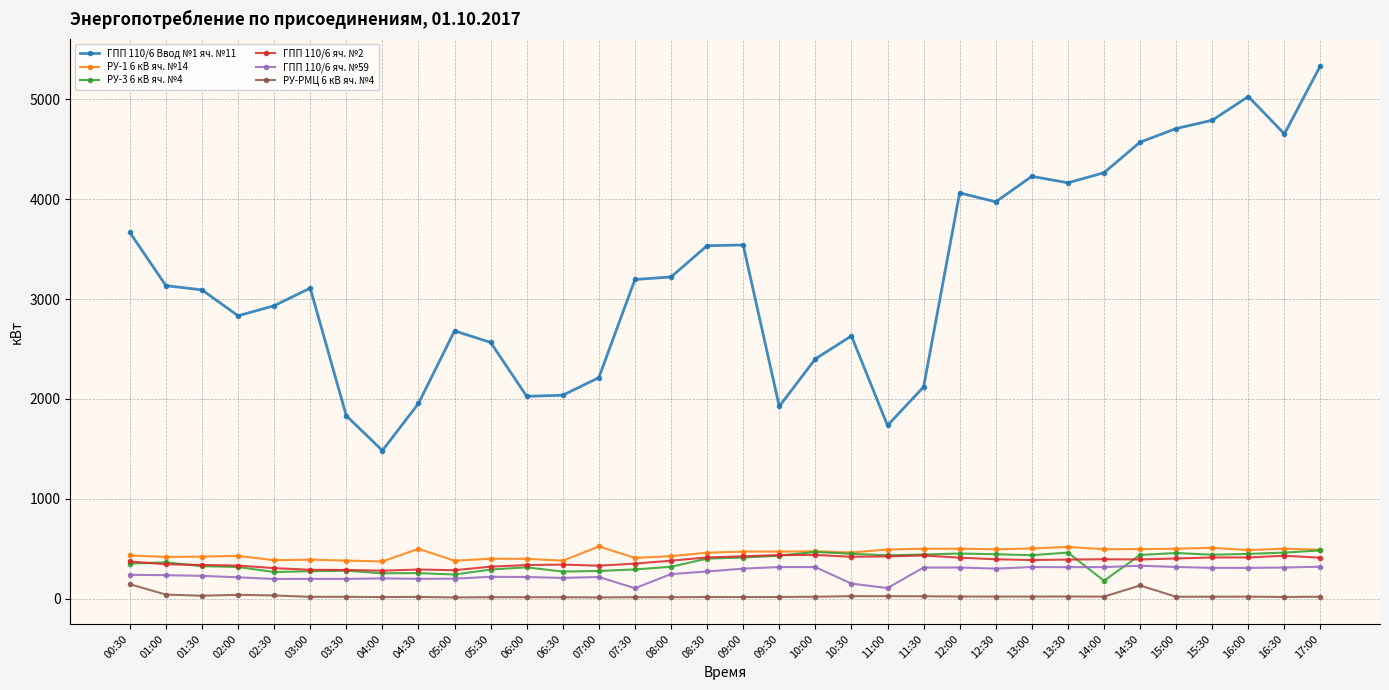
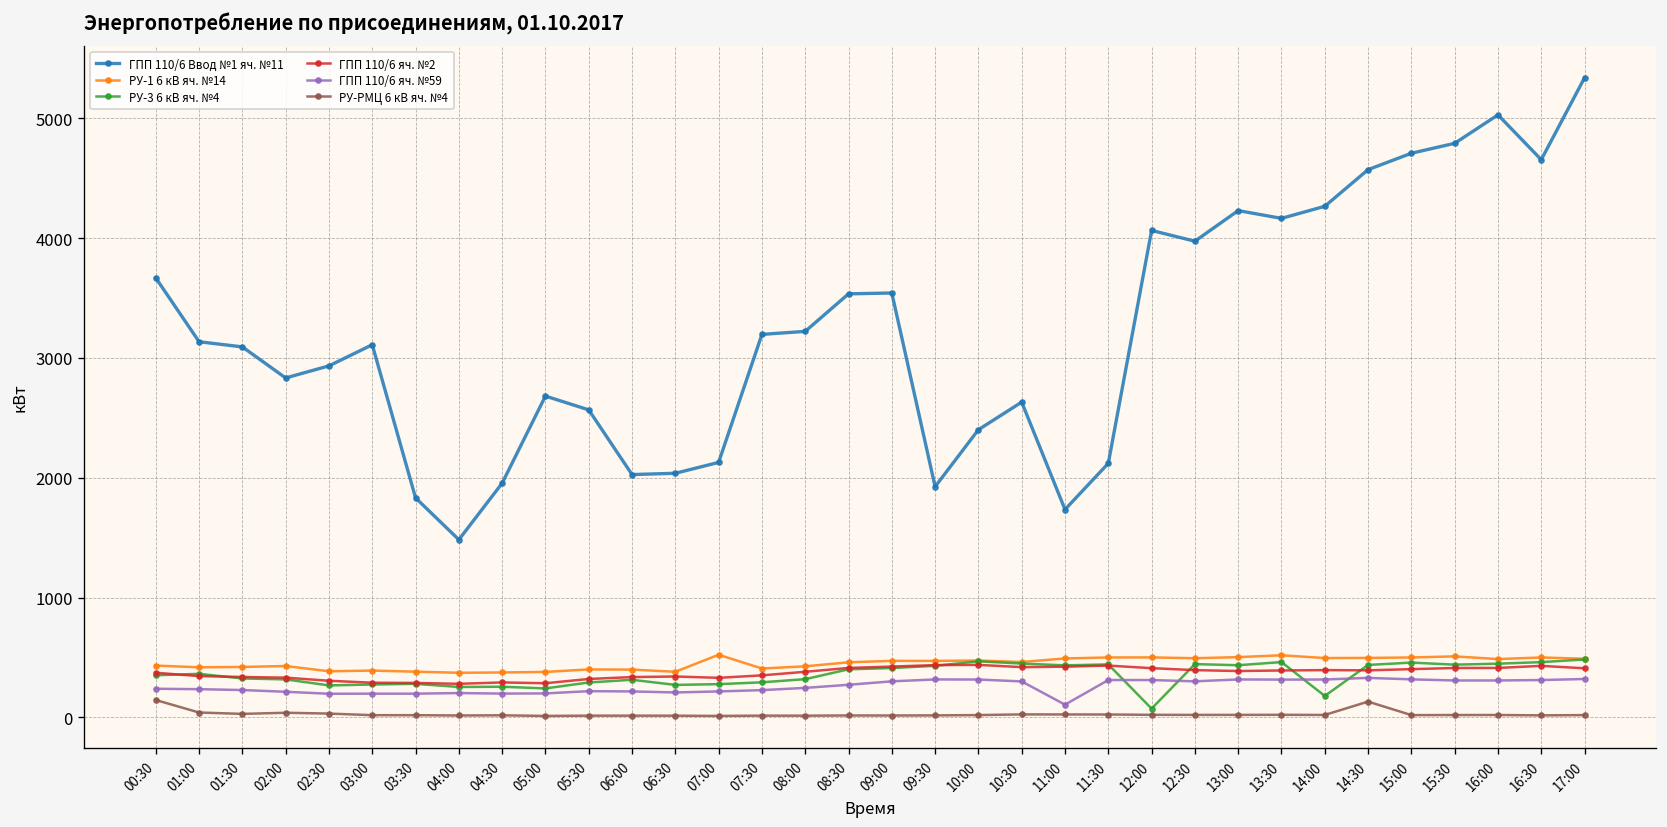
РУ-1 6 кВ яч. №14, 04:30: 500 -> 400
ГПП 110/6 Ввод №1 яч. №11, 07:00: 2200 -> 2100
ГПП 110/6 яч. №59, 07:30: 100 -> 200
ГПП 110/6 яч. №59, 10:30: 200 -> 300
РУ-3 6 кВ яч. №4, 12:00: 500 -> 100
